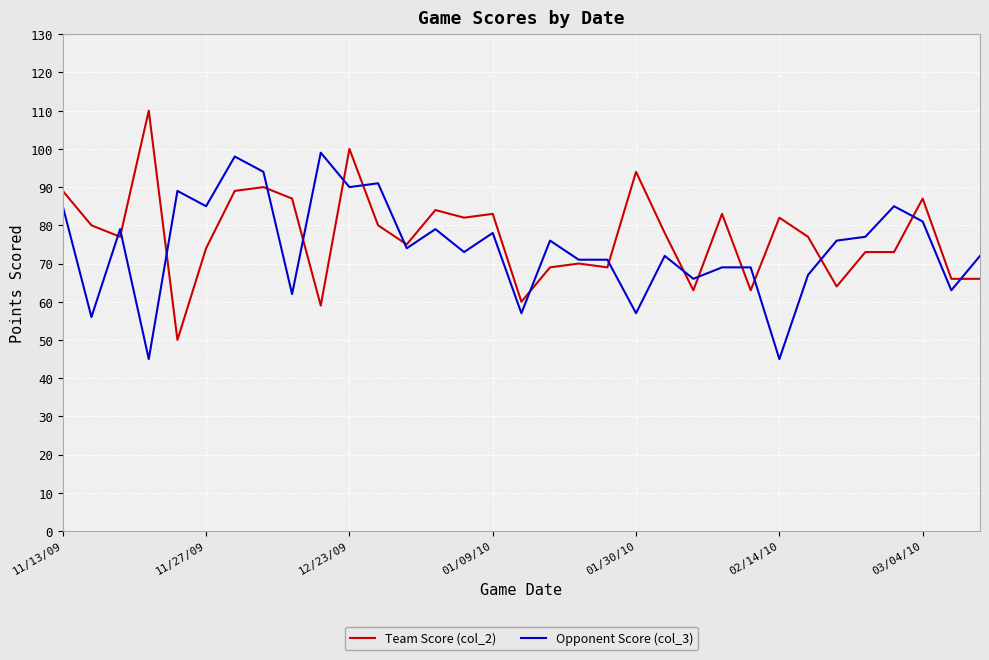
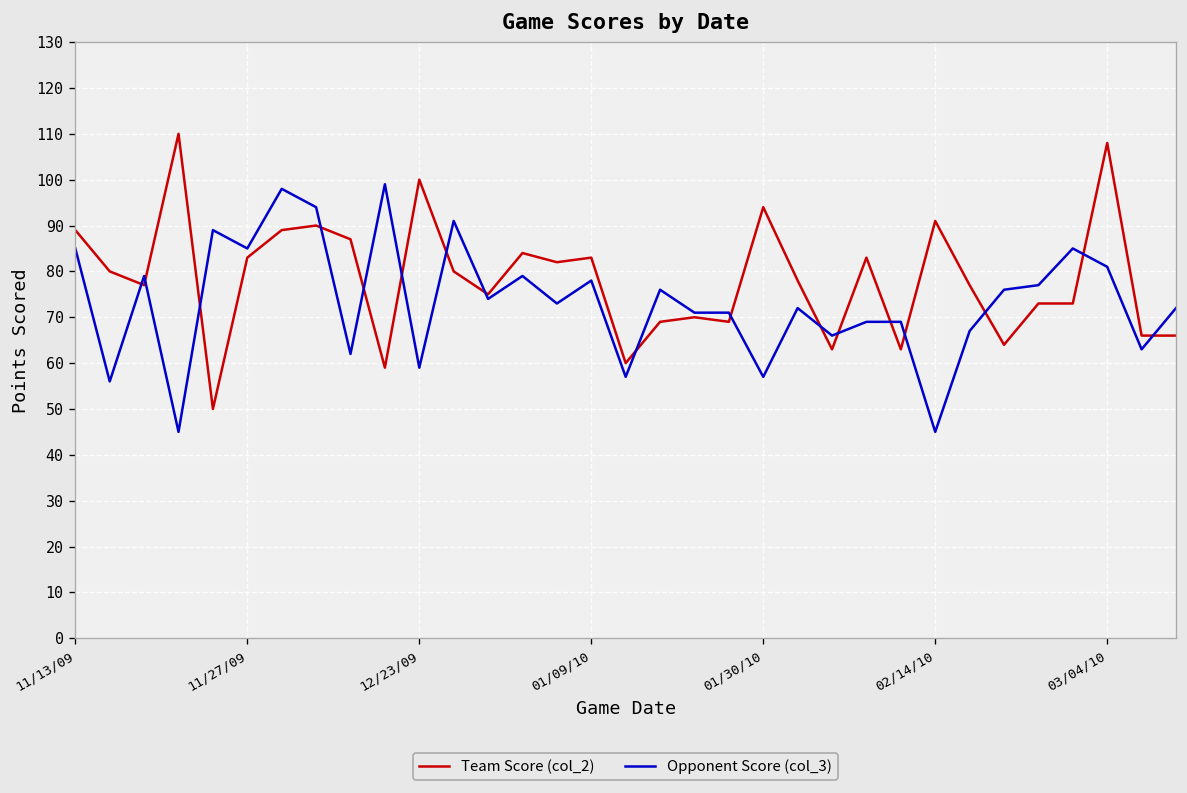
Team Score (col_2), 11/27/09: 74 -> 83
Opponent Score (col_3), 12/23/09: 90 -> 59
Team Score (col_2), 02/14/10: 82 -> 91
Team Score (col_2), 03/04/10: 87 -> 108
